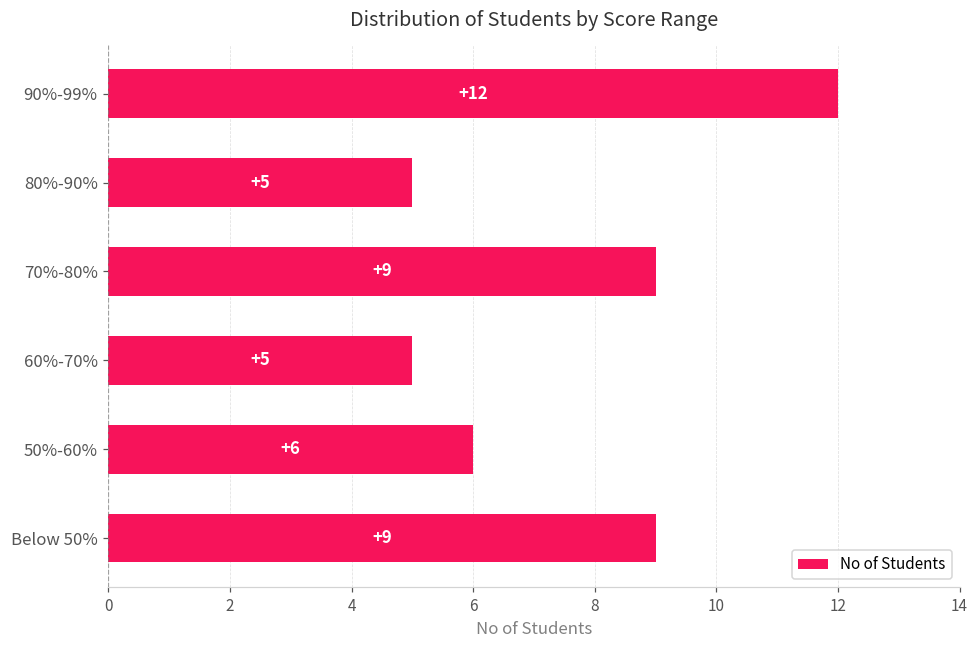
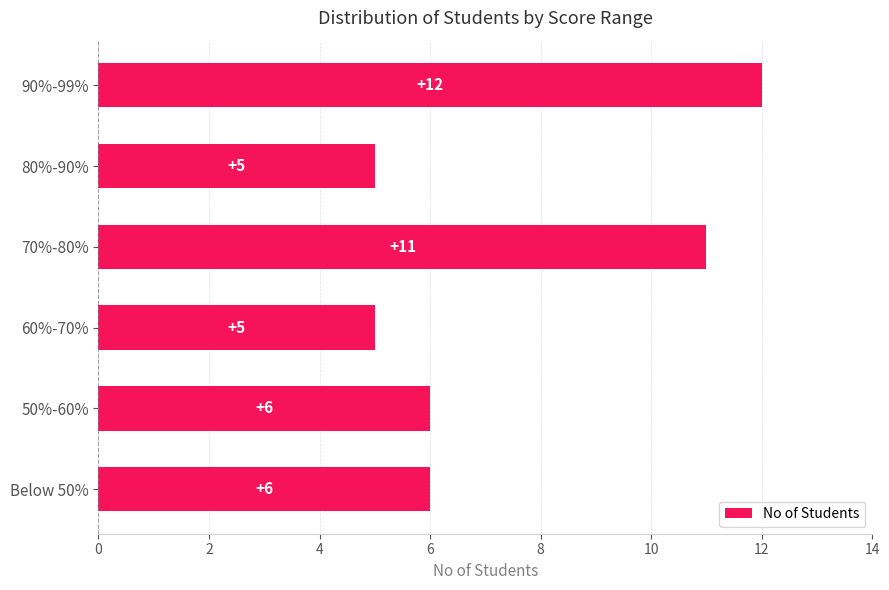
70%-80%: +9 -> +11
Below 50%: +9 -> +6
